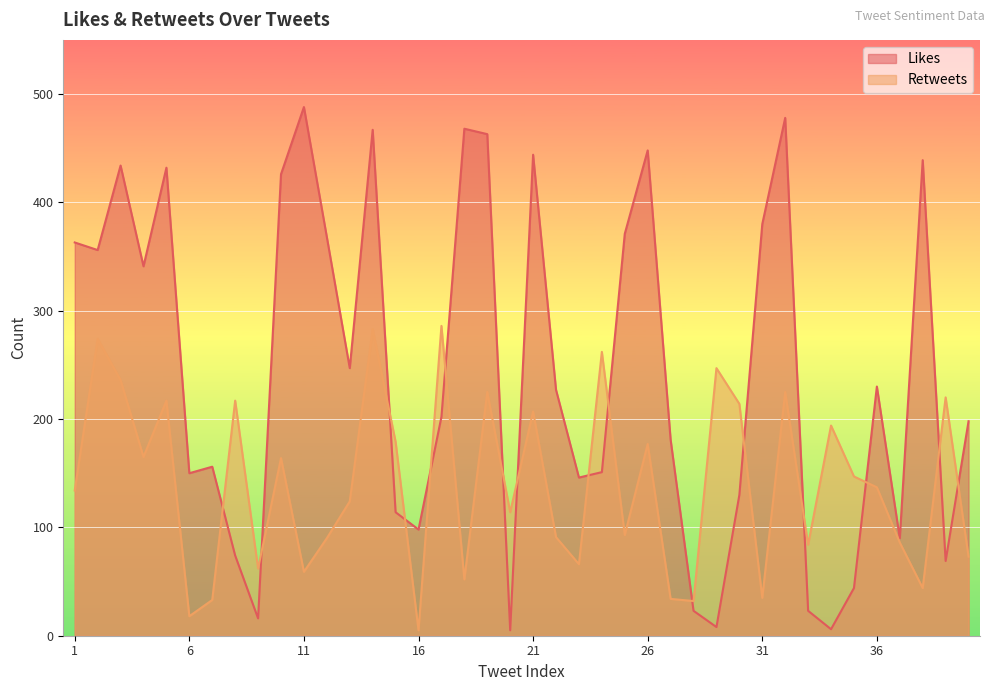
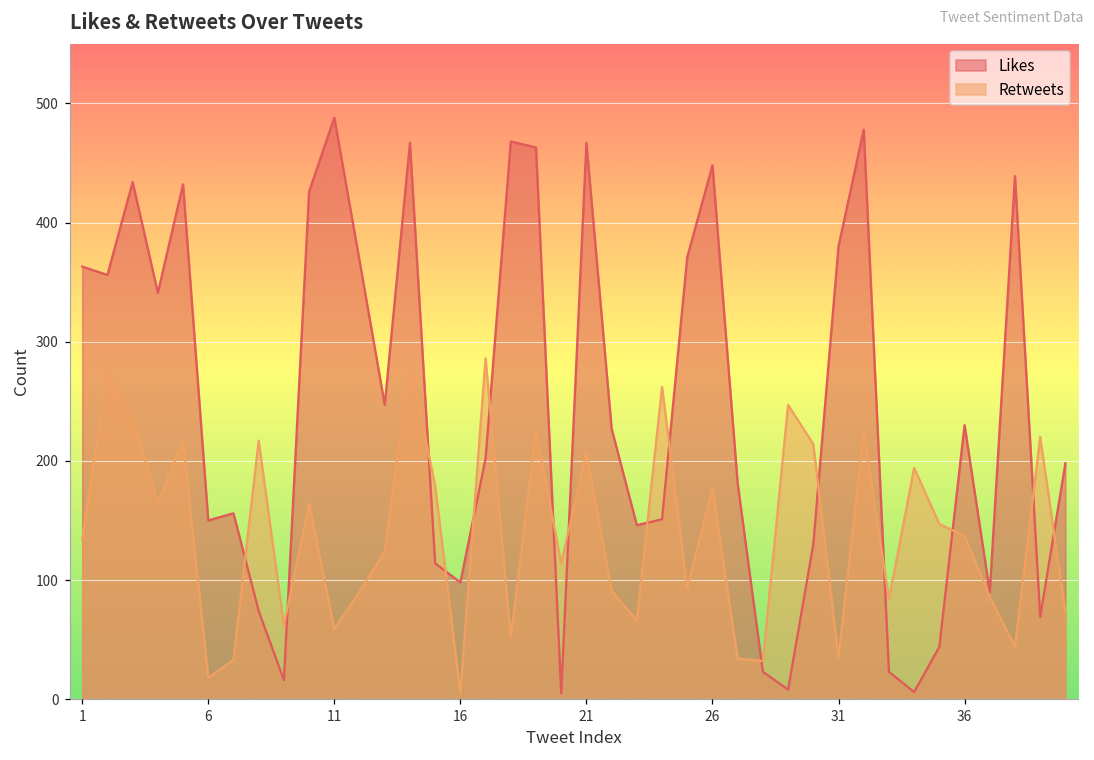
Likes, 21: 444 -> 467
